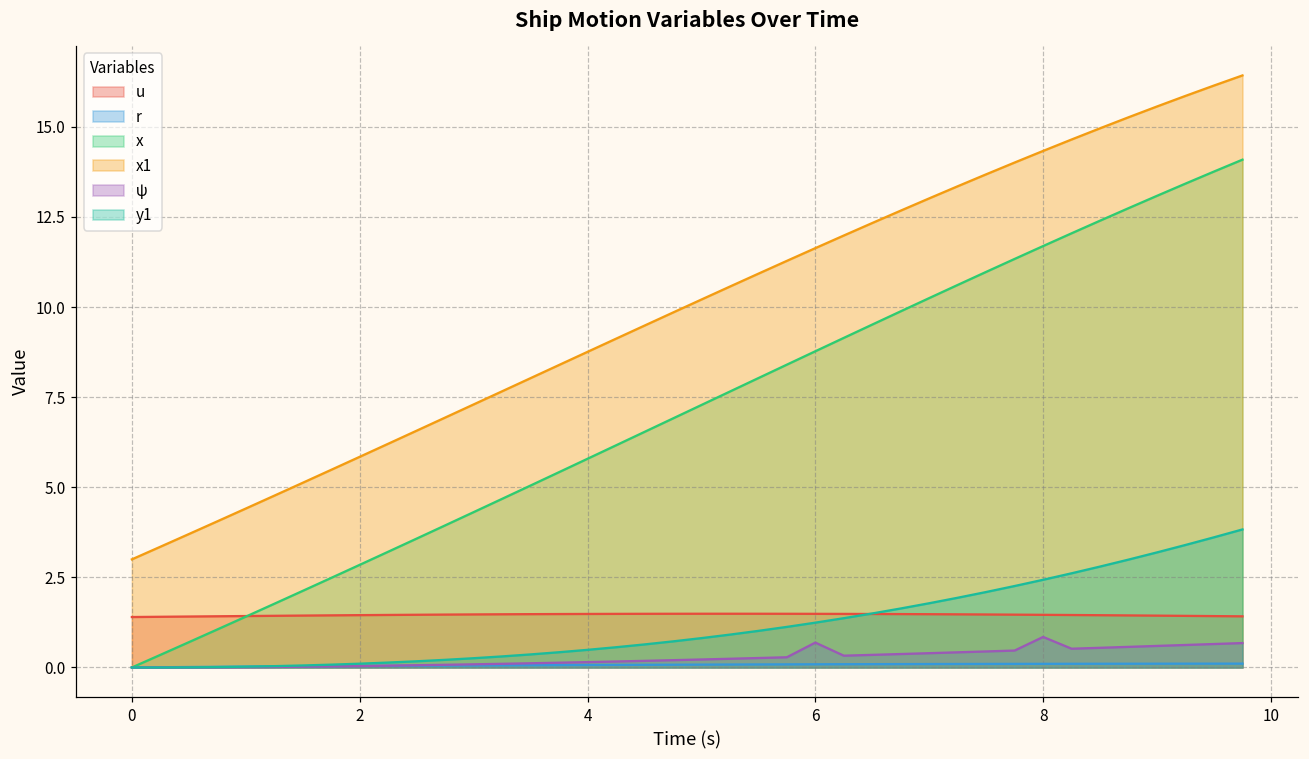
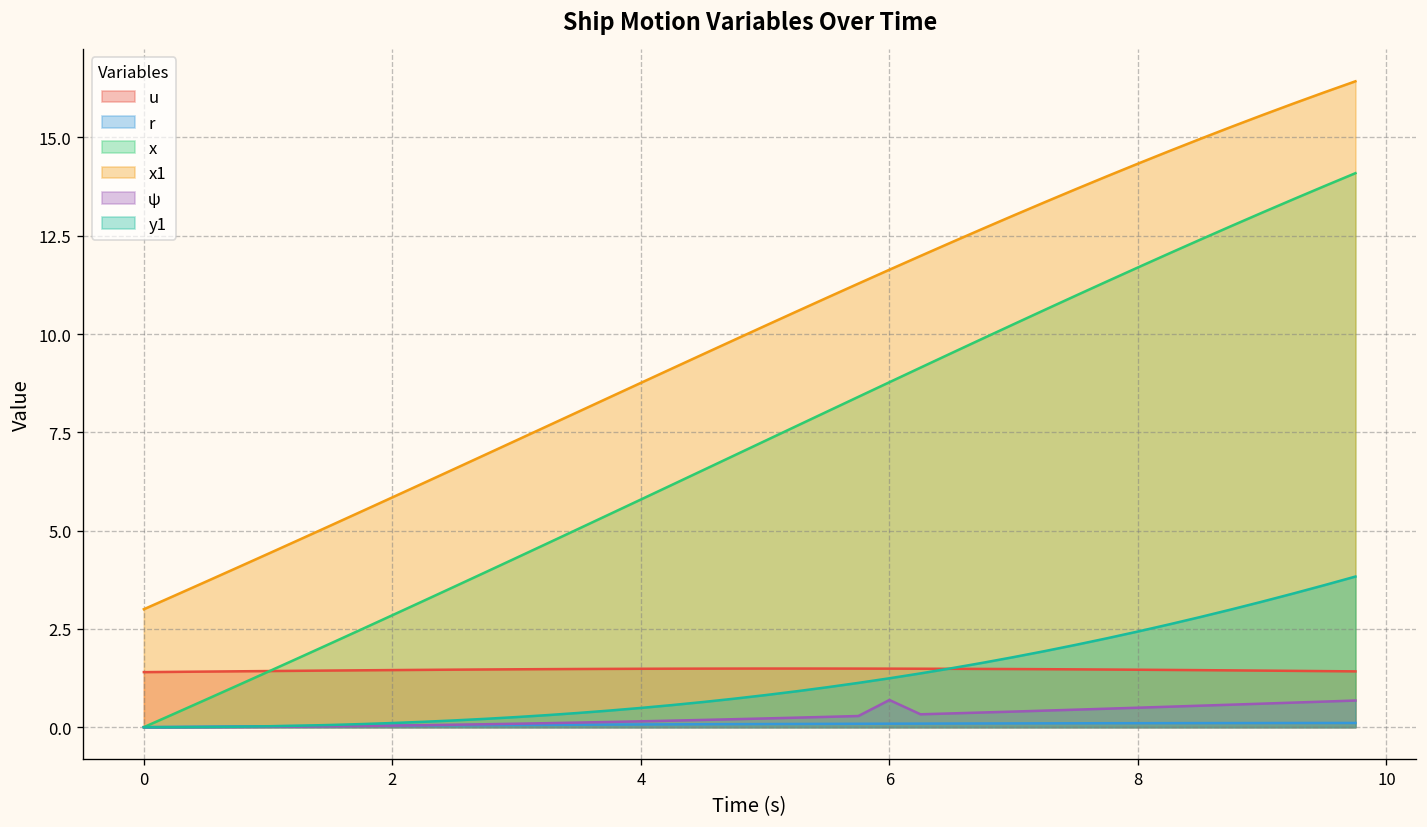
ψ, 8: 0.8 -> 0.5
